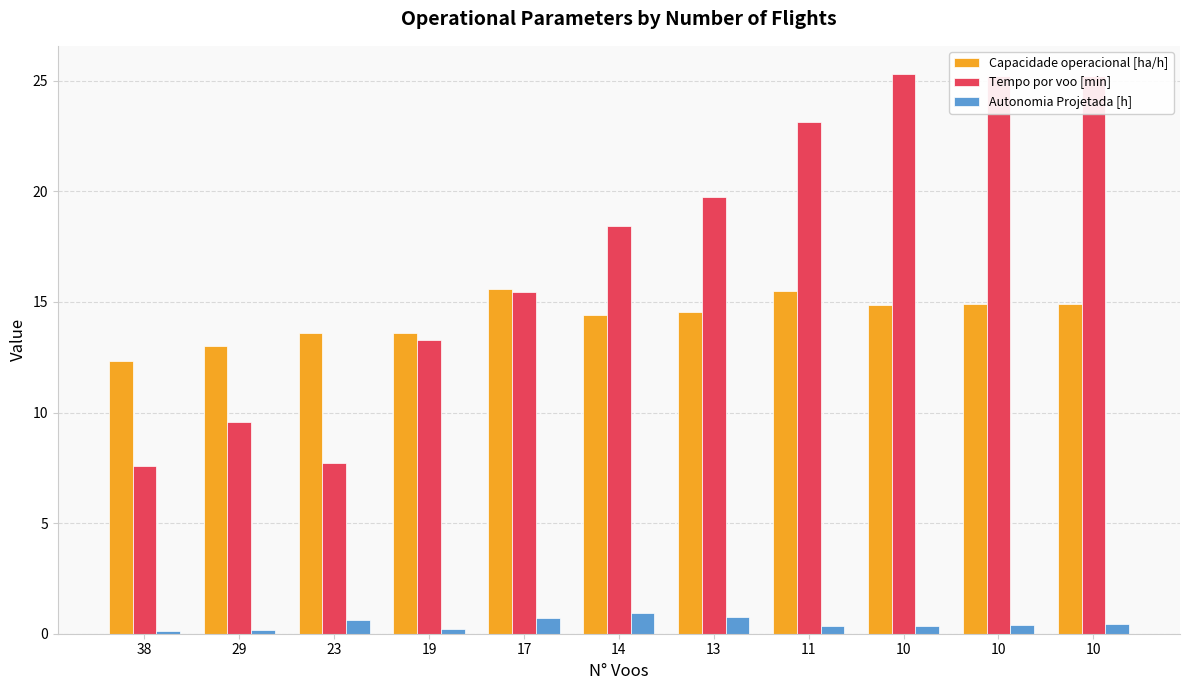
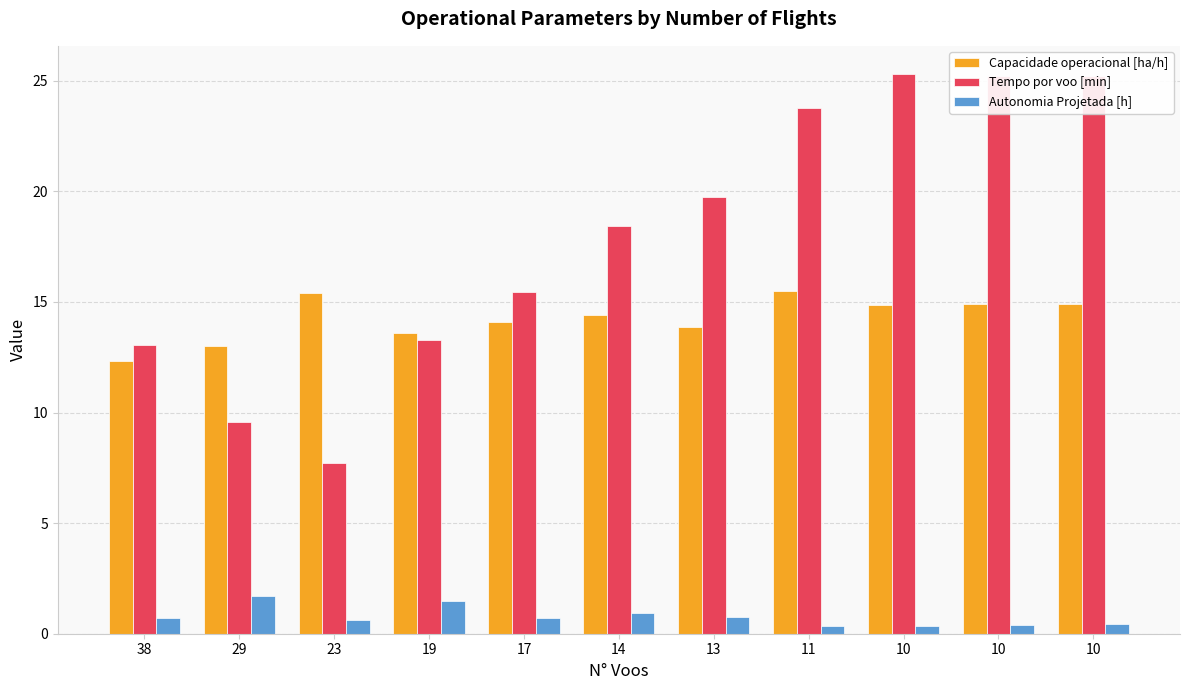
Tempo por voo [min], 38: 7.6 -> 13.1
Autonomia Projetada [h], 38: 0.1 -> 0.7
Autonomia Projetada [h], 29: 0.2 -> 1.7
Capacidade operacional [ha/h], 23: 13.6 -> 15.4
Autonomia Projetada [h], 19: 0.2 -> 1.5
Capacidade operacional [ha/h], 17: 15.6 -> 14.1
Capacidade operacional [ha/h], 13: 14.5 -> 13.9
Tempo por voo [min], 11: 23.1 -> 23.8
